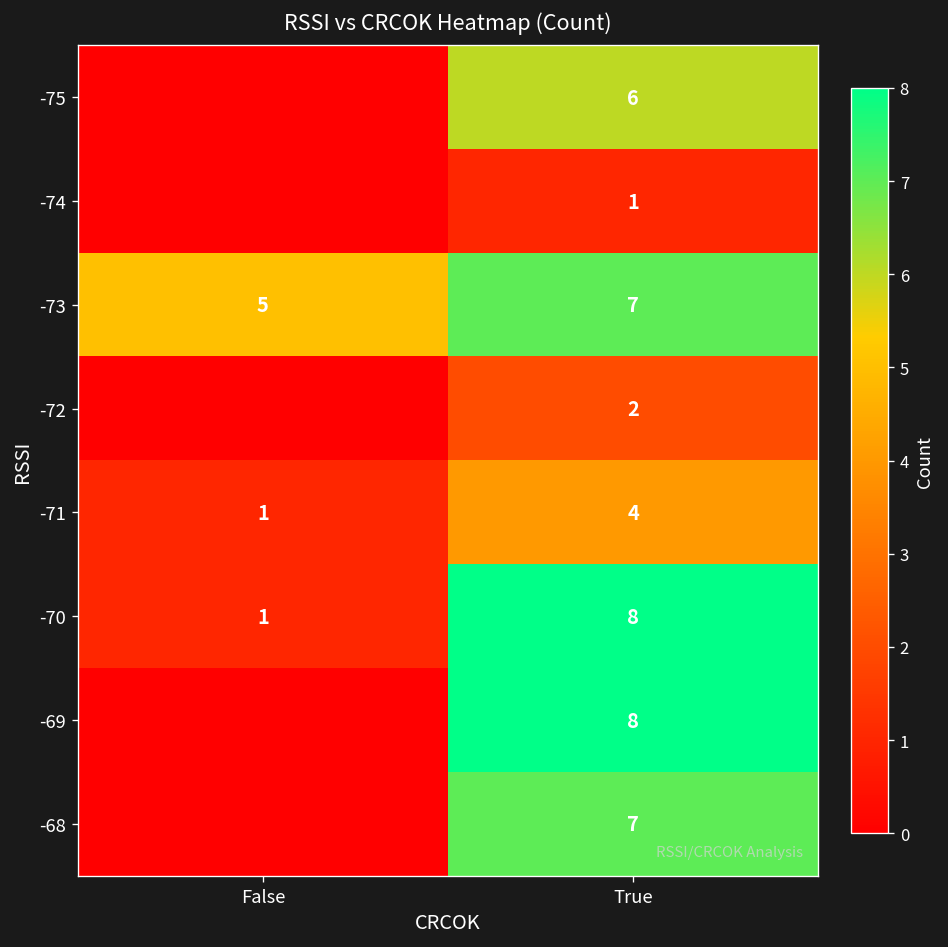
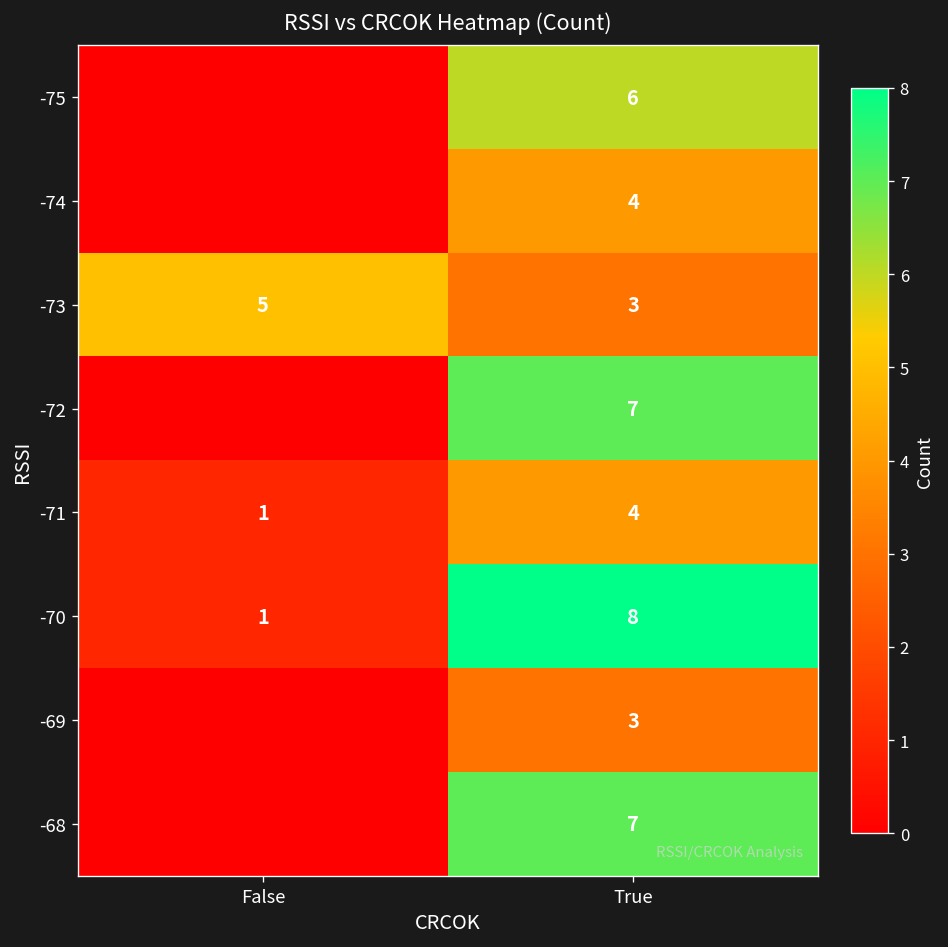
-74, True: 1 -> 4
-73, True: 7 -> 3
-72, True: 2 -> 7
-69, True: 8 -> 3
